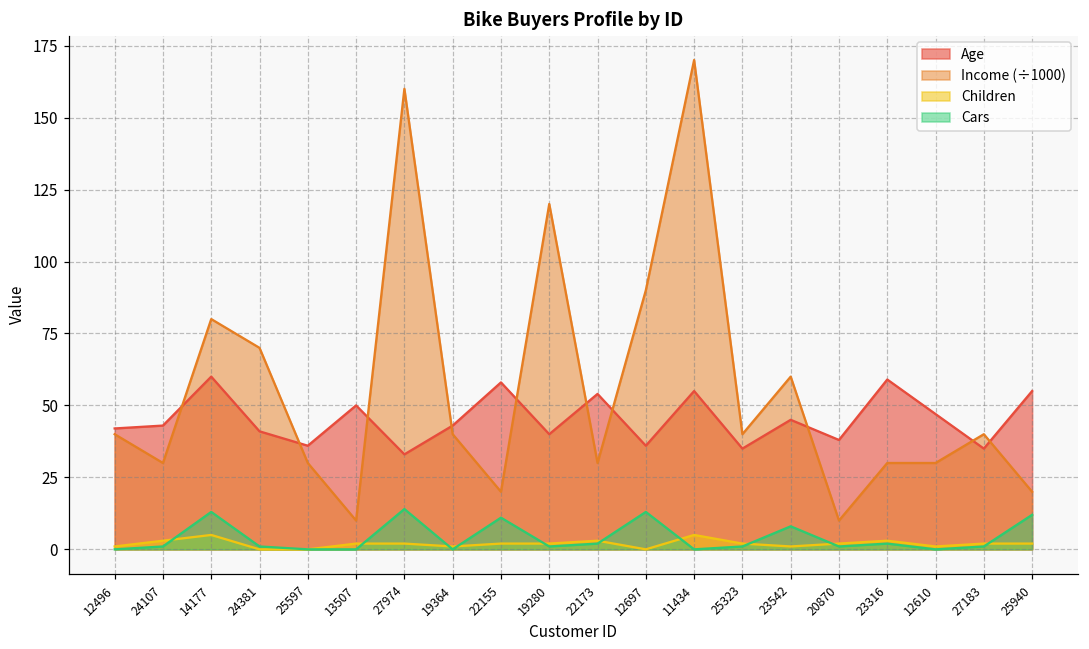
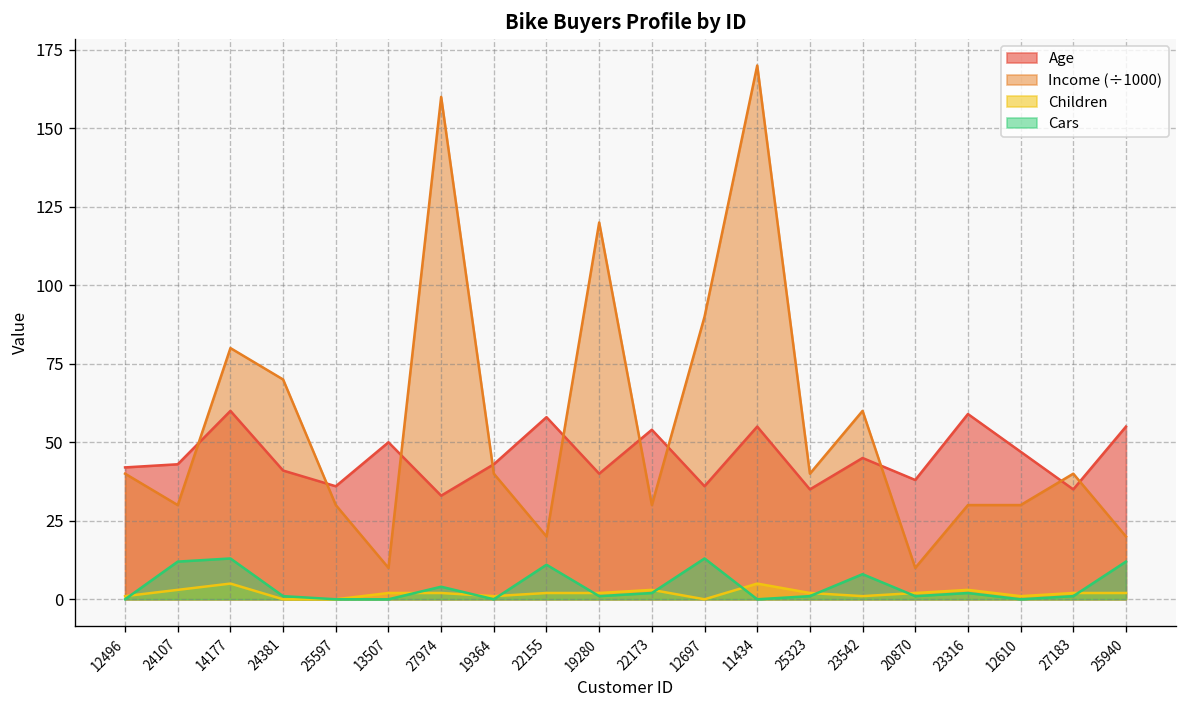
Cars, 24107: 1 -> 12
Cars, 27974: 14 -> 4
